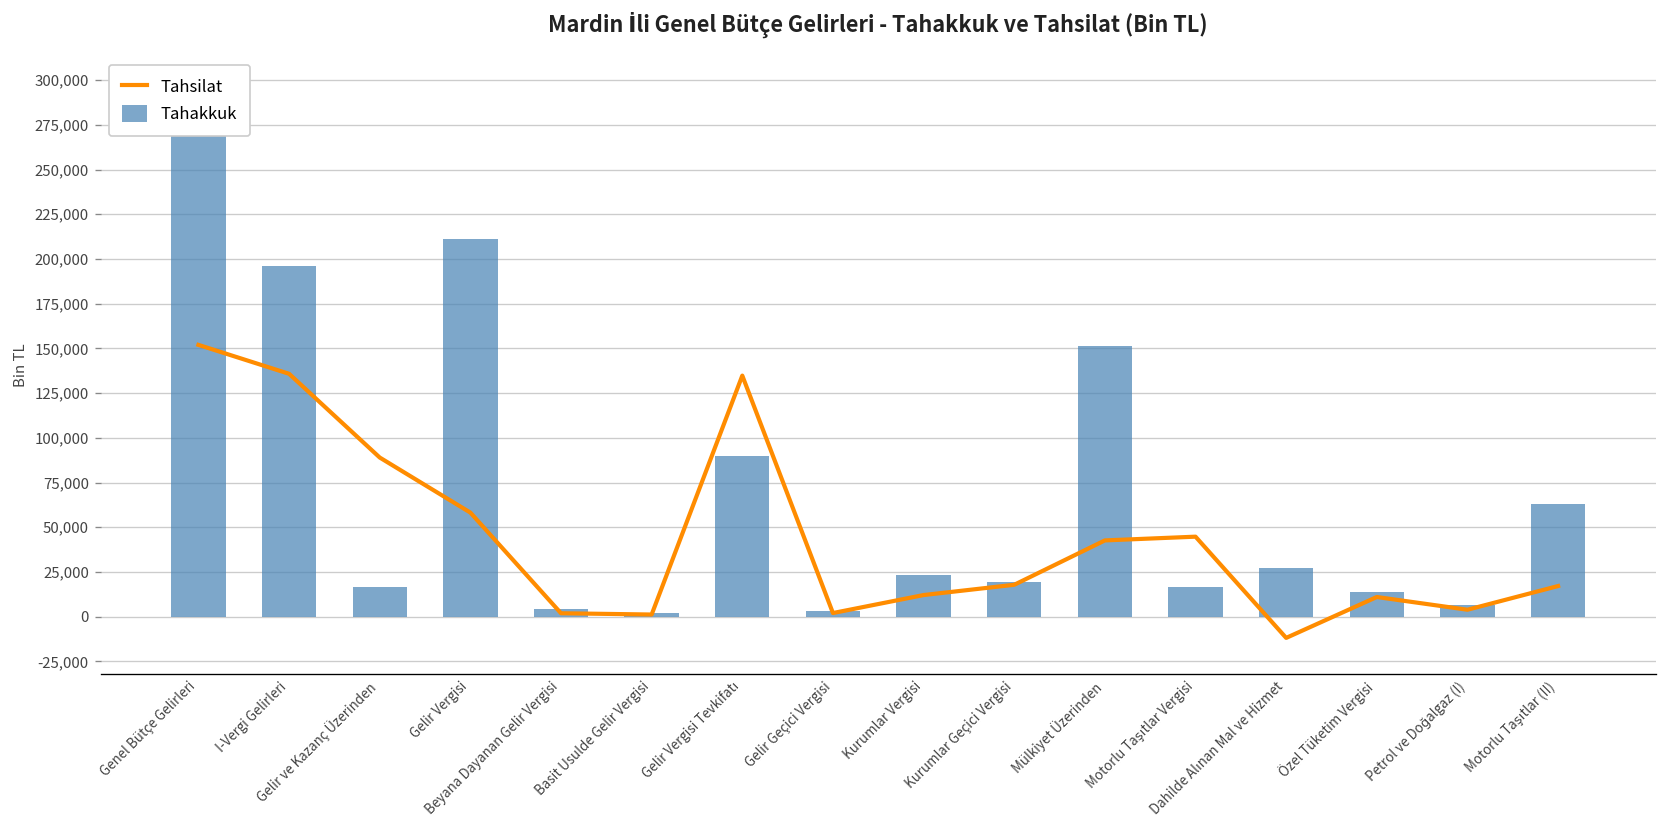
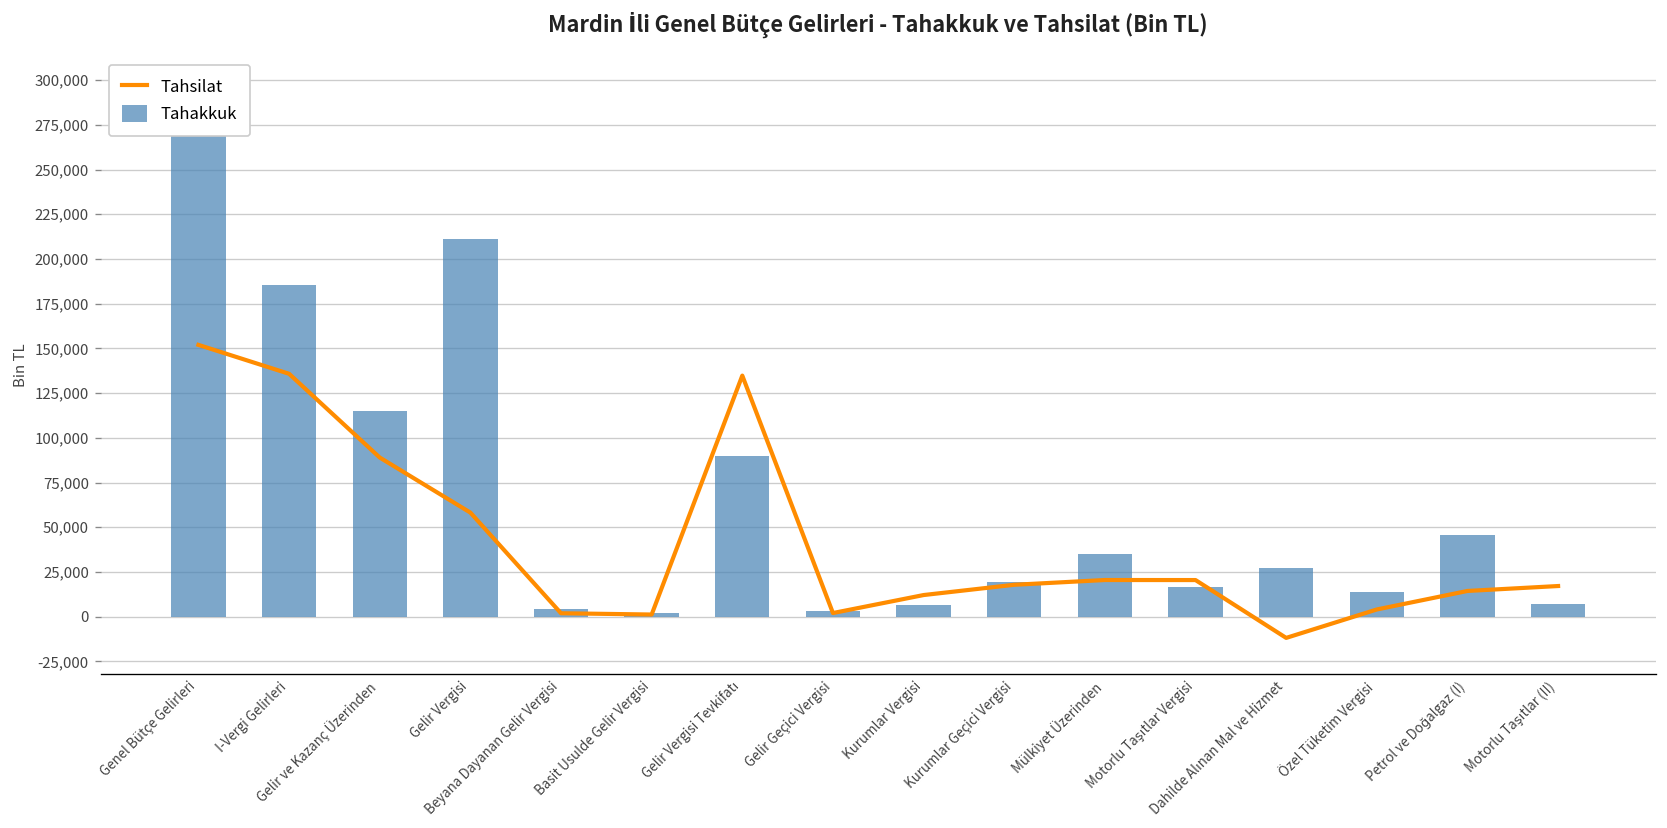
Tahakkuk, I-Vergi Gelirleri: 196,000 -> 186,000
Tahakkuk, Gelir ve Kazanç Üzerinden: 17,000 -> 115,000
Tahakkuk, Kurumlar Vergisi: 23,000 -> 7,000
Tahsilat, Mülkiyet Üzerinden: 43,000 -> 20,000
Tahakkuk, Mülkiyet Üzerinden: 151,000 -> 35,000
Tahsilat, Motorlu Taşıtlar Vergisi: 45,000 -> 20,000
Tahsilat, Özel Tüketim Vergisi: 11,000 -> 4,000
Tahakkuk, Petrol ve Doğalgaz (I): 7,000 -> 46,000
Tahsilat, Petrol ve Doğalgaz (I): 4,000 -> 14,000
Tahakkuk, Motorlu Taşıtlar (II): 63,000 -> 7,000
